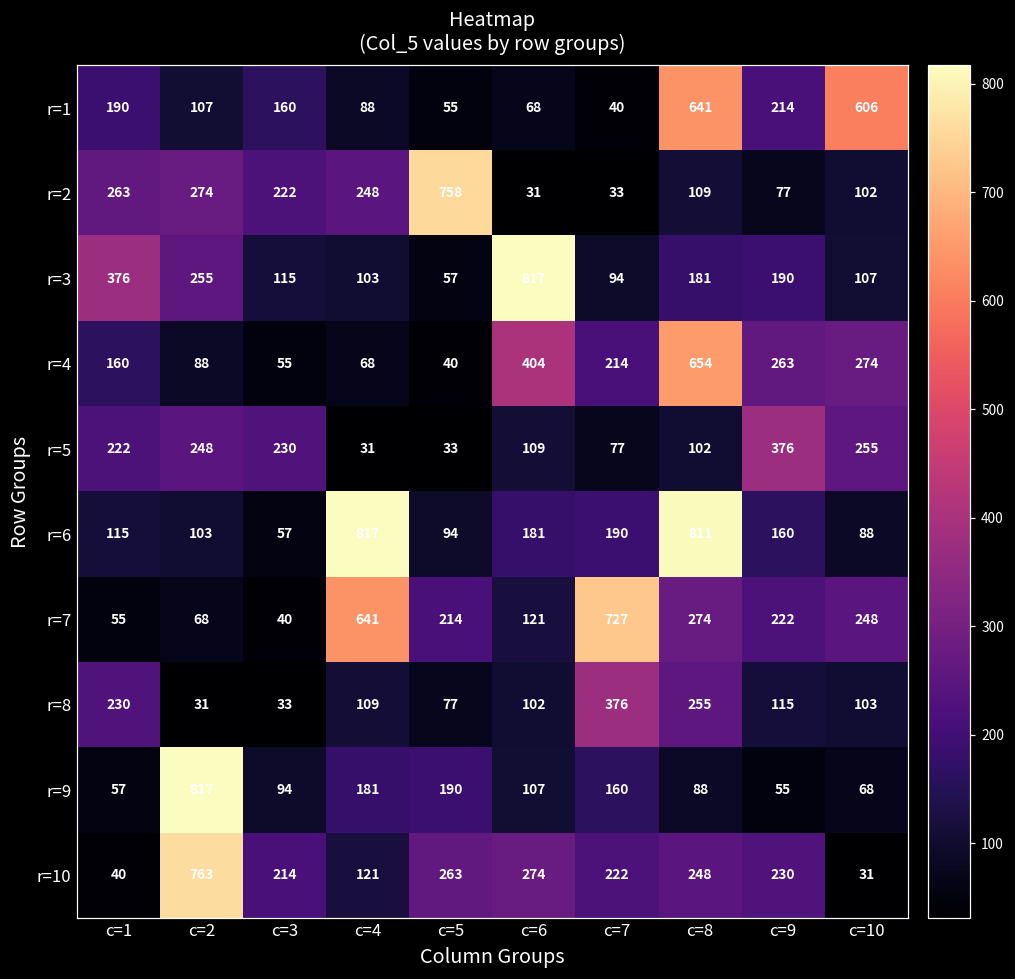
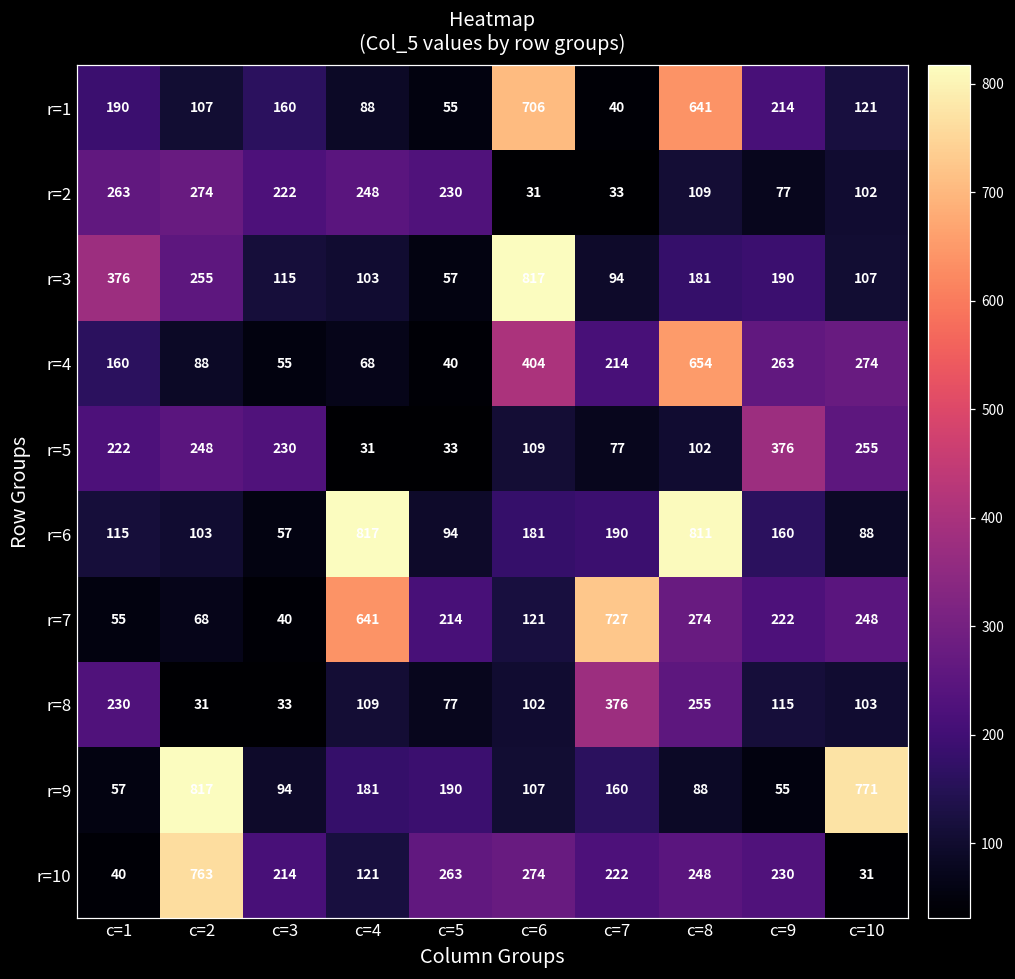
r=1, c=6: 68 -> 706
r=1, c=10: 606 -> 121
r=2, c=5: 758 -> 230
r=9, c=10: 68 -> 771
